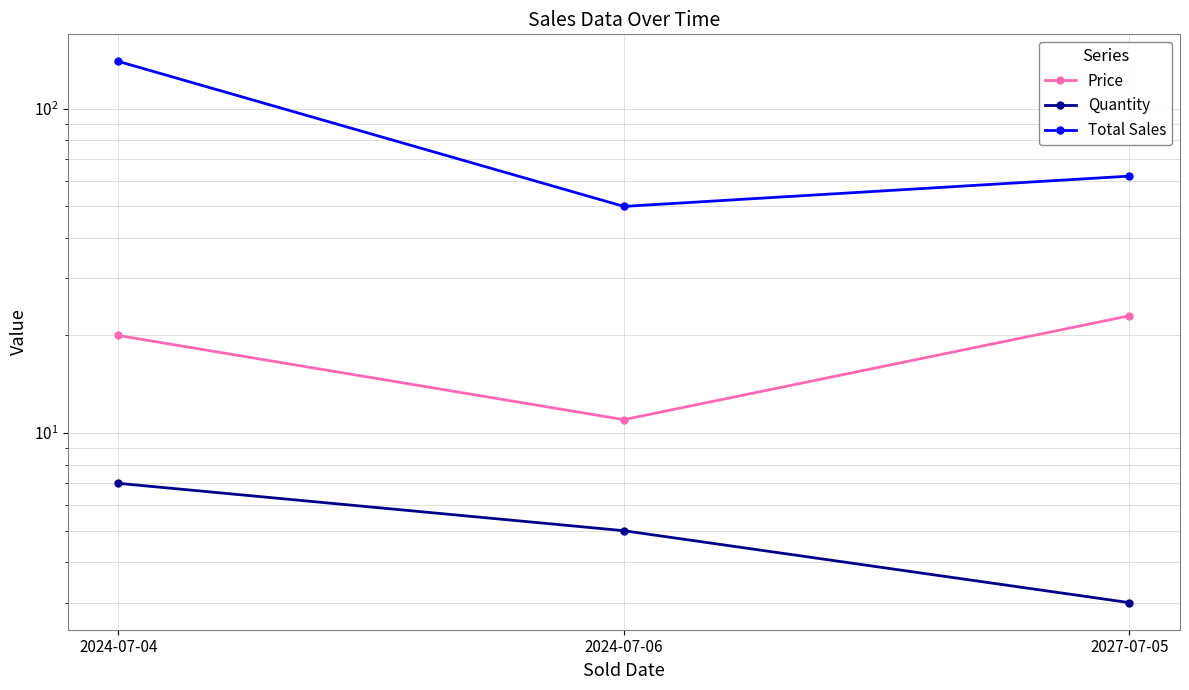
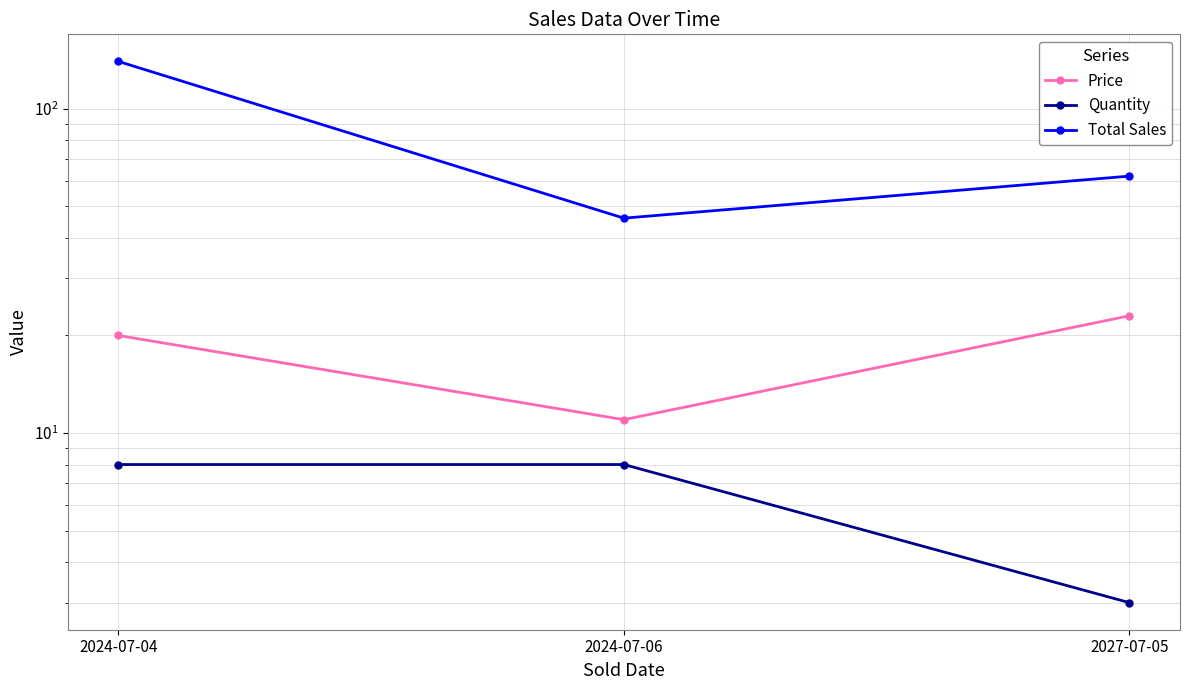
Quantity, 2024-07-04: 7 -> 8
Quantity, 2024-07-06: 5 -> 8
Total Sales, 2024-07-06: 50 -> 46
